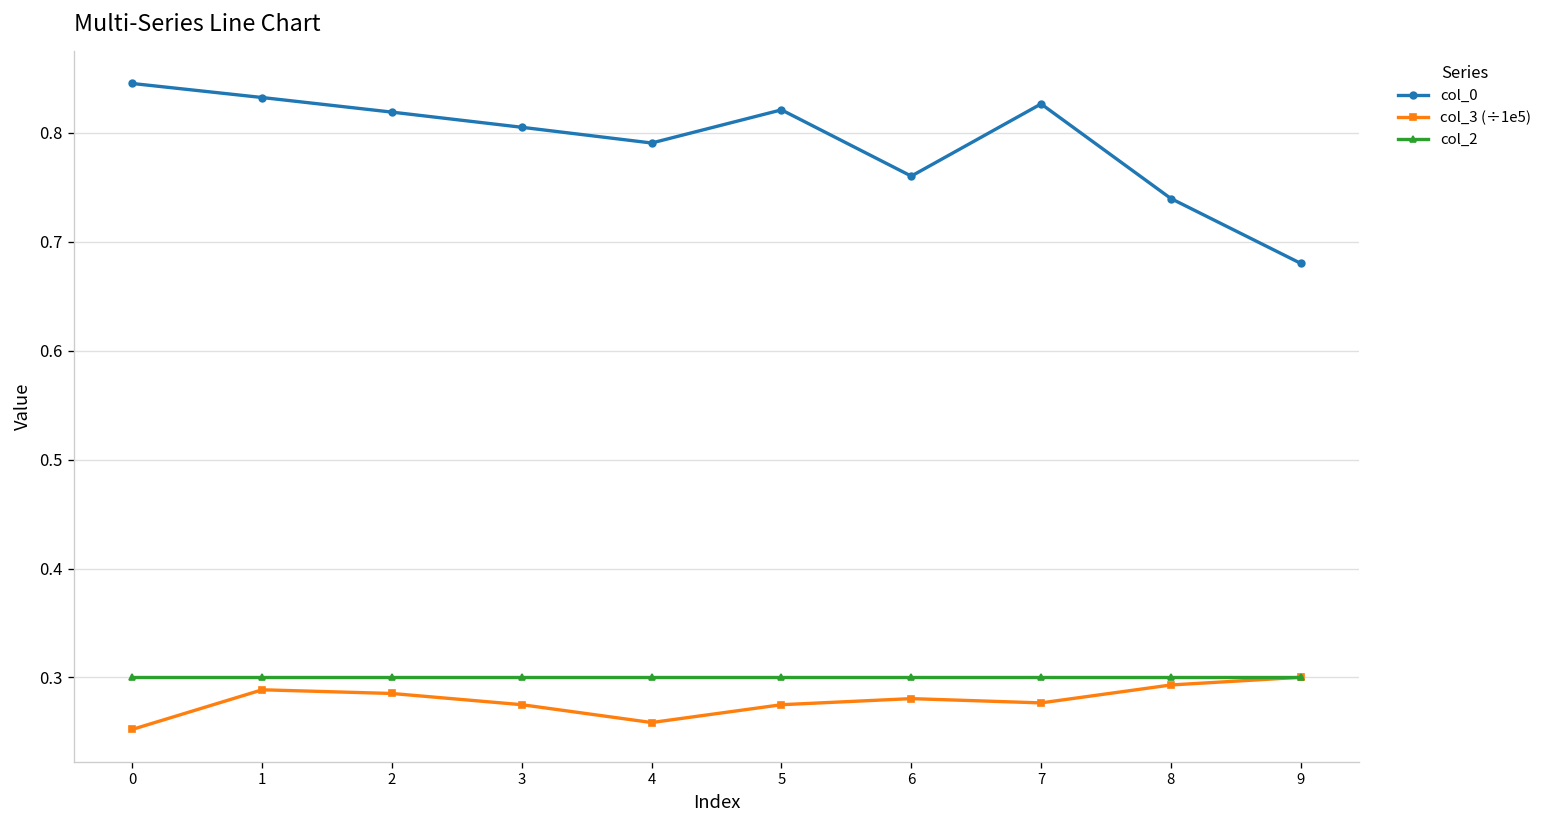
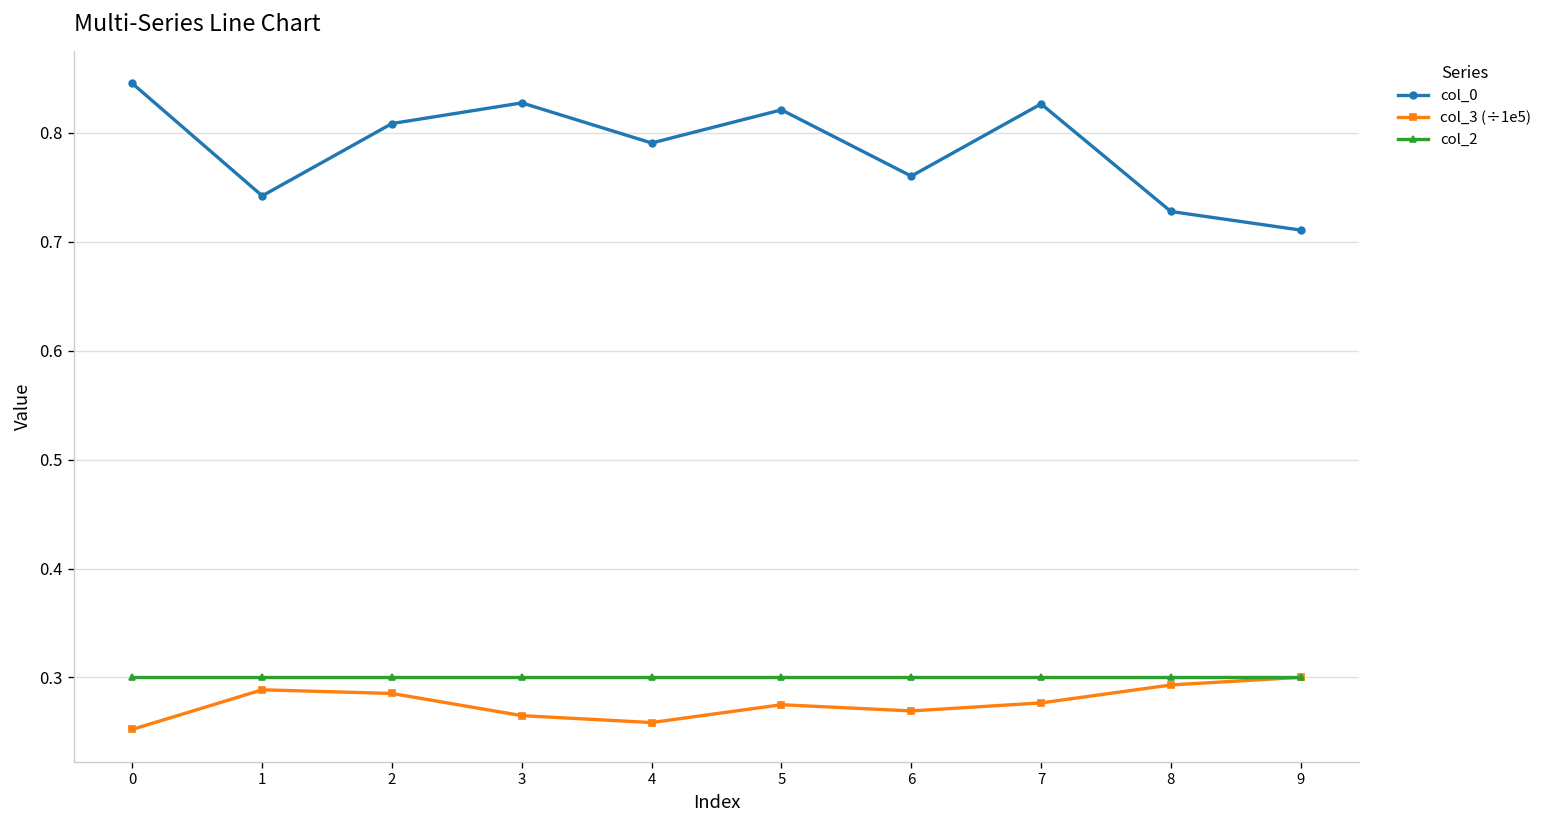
col_0, 1: 0.83 -> 0.74
col_0, 2: 0.82 -> 0.81
col_0, 3: 0.80 -> 0.83
col_3 (÷1e5), 3: 0.28 -> 0.26
col_3 (÷1e5), 6: 0.28 -> 0.27
col_0, 8: 0.74 -> 0.73
col_0, 9: 0.68 -> 0.71
